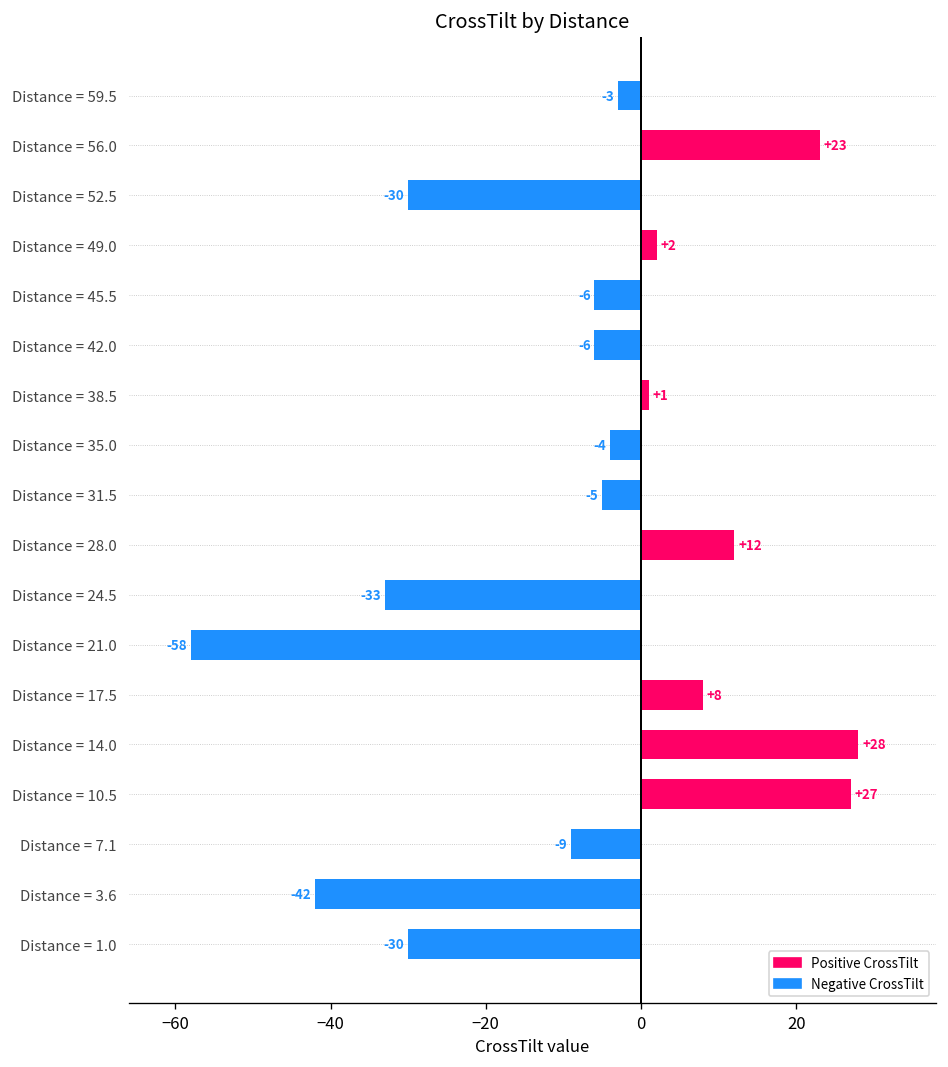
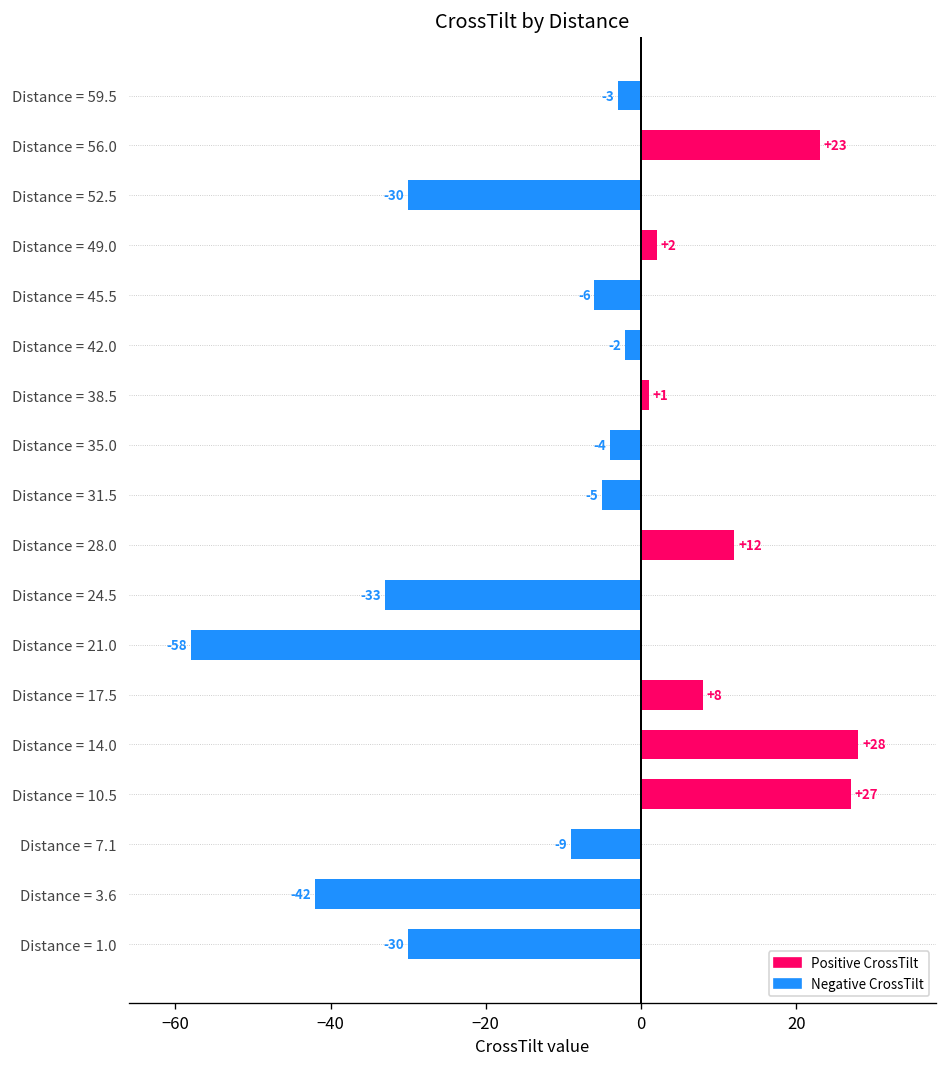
Distance = 42.0: -6 -> -2
